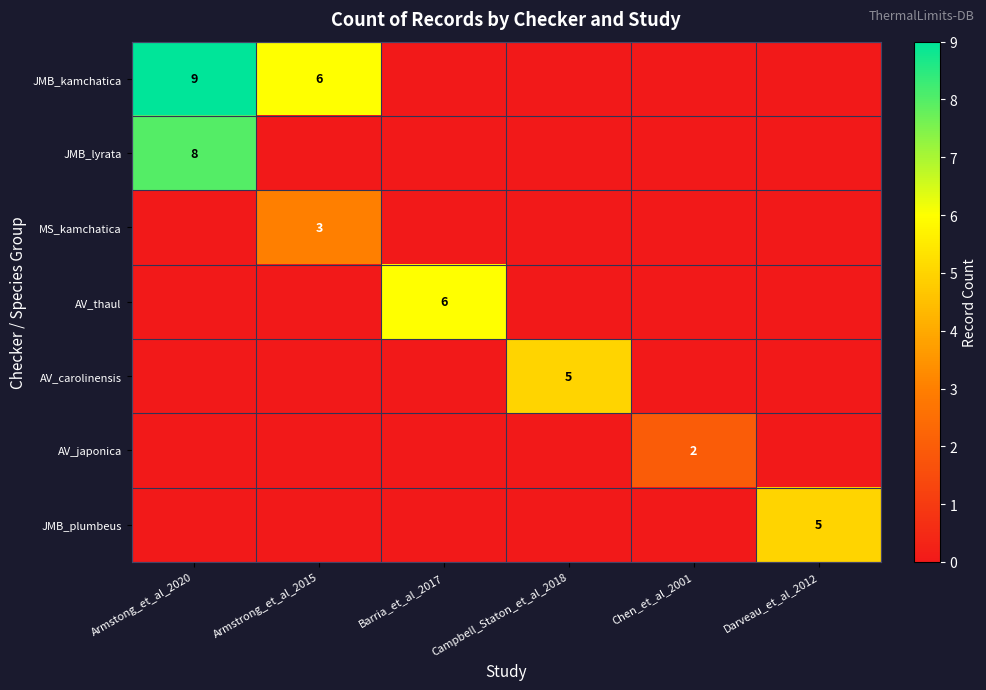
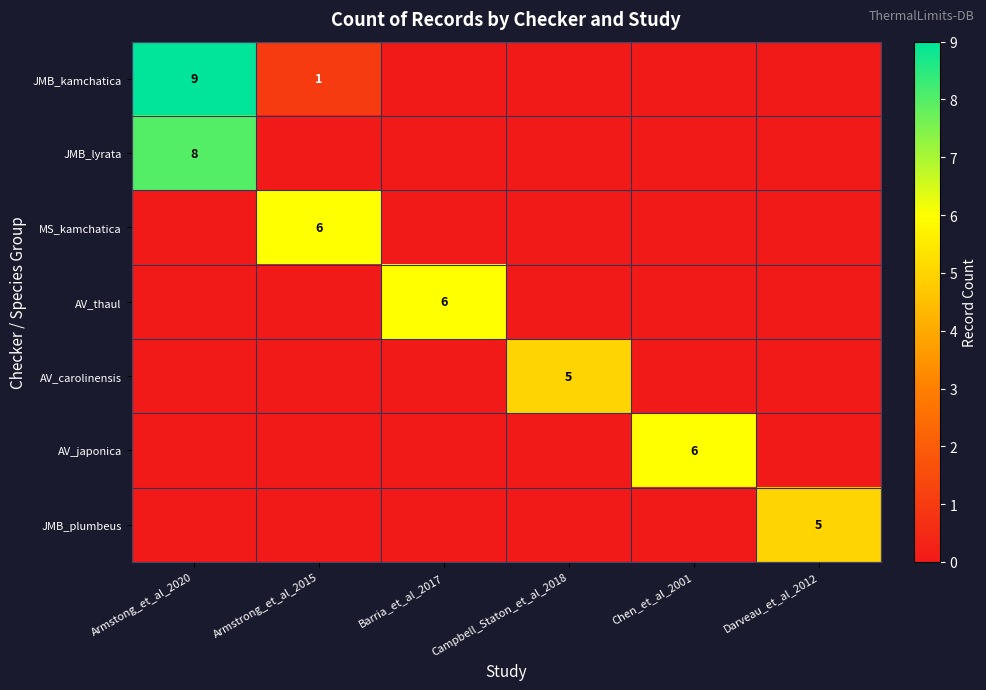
JMB_kamchatica, Armstrong_et_al_2015: 6 -> 1
MS_kamchatica, Armstrong_et_al_2015: 3 -> 6
AV_japonica, Chen_et_al_2001: 2 -> 6
